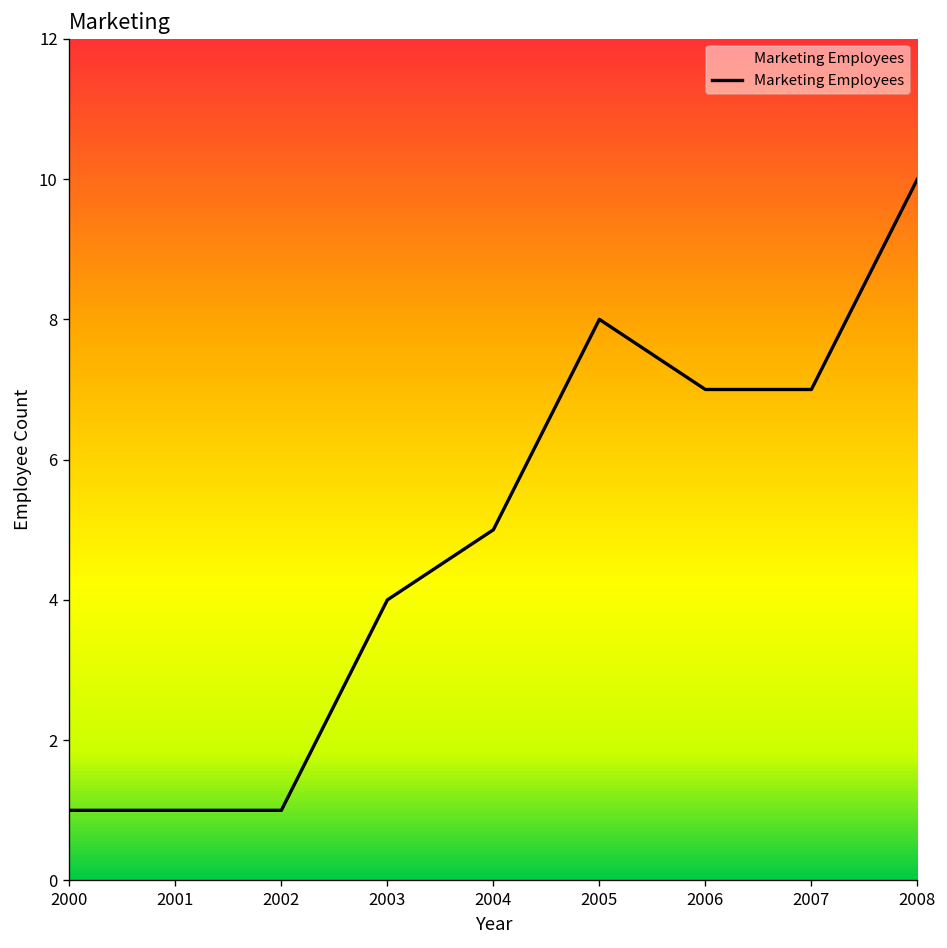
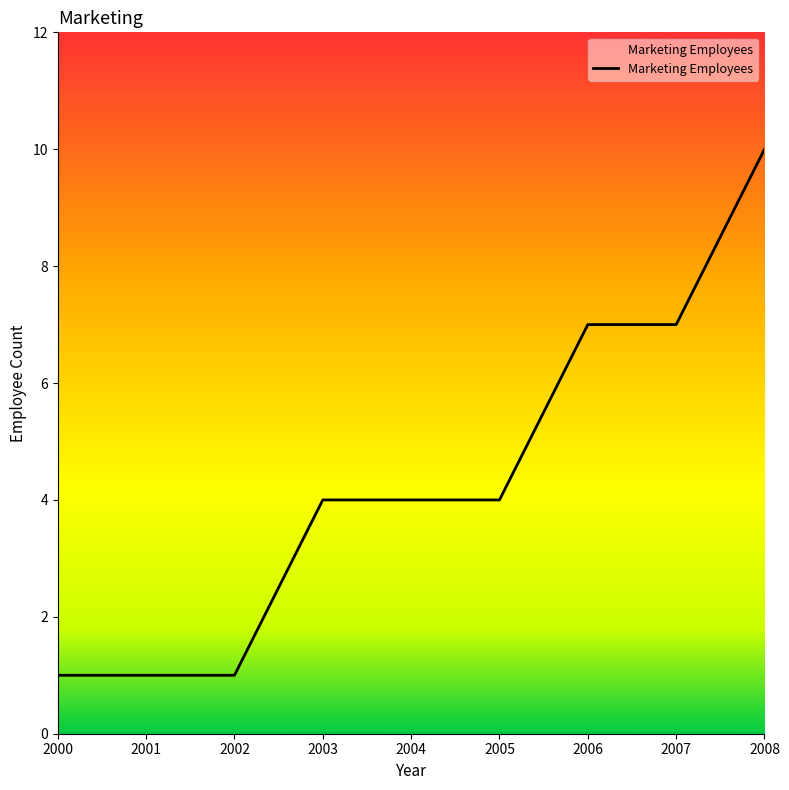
2004: 5 -> 4
2005: 8 -> 4
